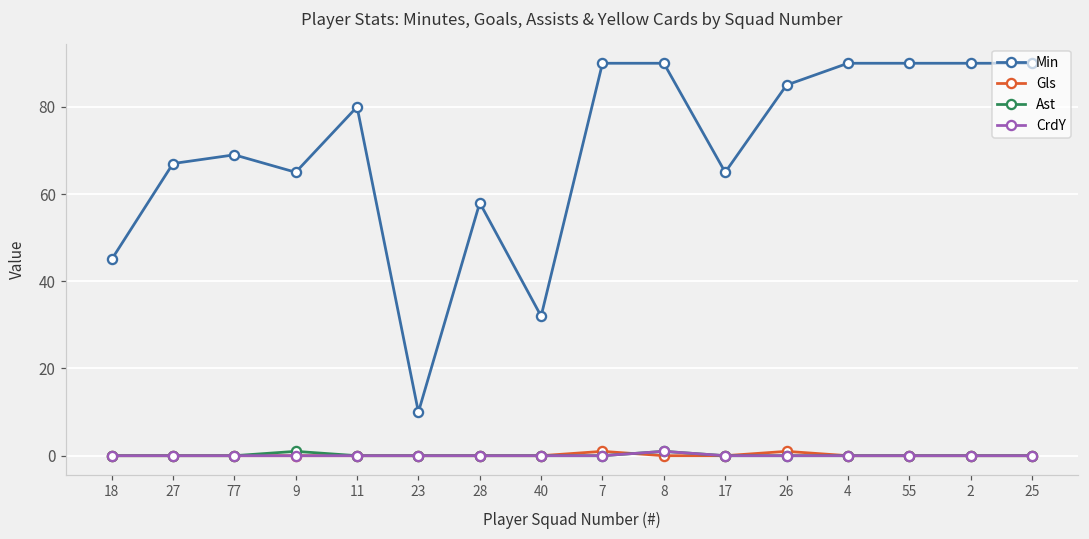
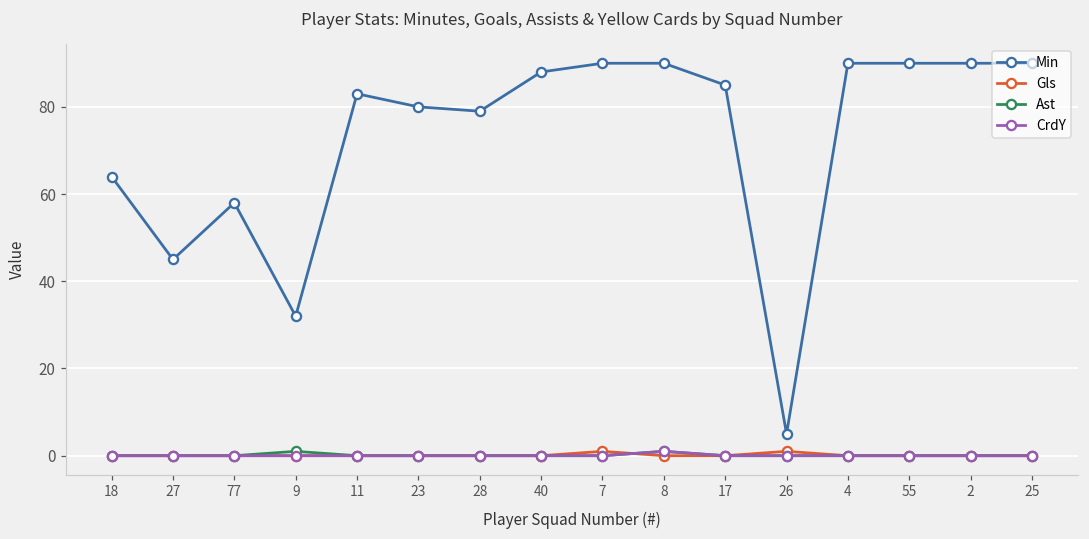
Min, 18: 45 -> 64
Min, 27: 67 -> 45
Min, 77: 69 -> 58
Min, 9: 65 -> 32
Min, 11: 80 -> 83
Min, 23: 10 -> 80
Min, 28: 58 -> 79
Min, 40: 32 -> 88
Min, 17: 65 -> 85
Min, 26: 85 -> 5
